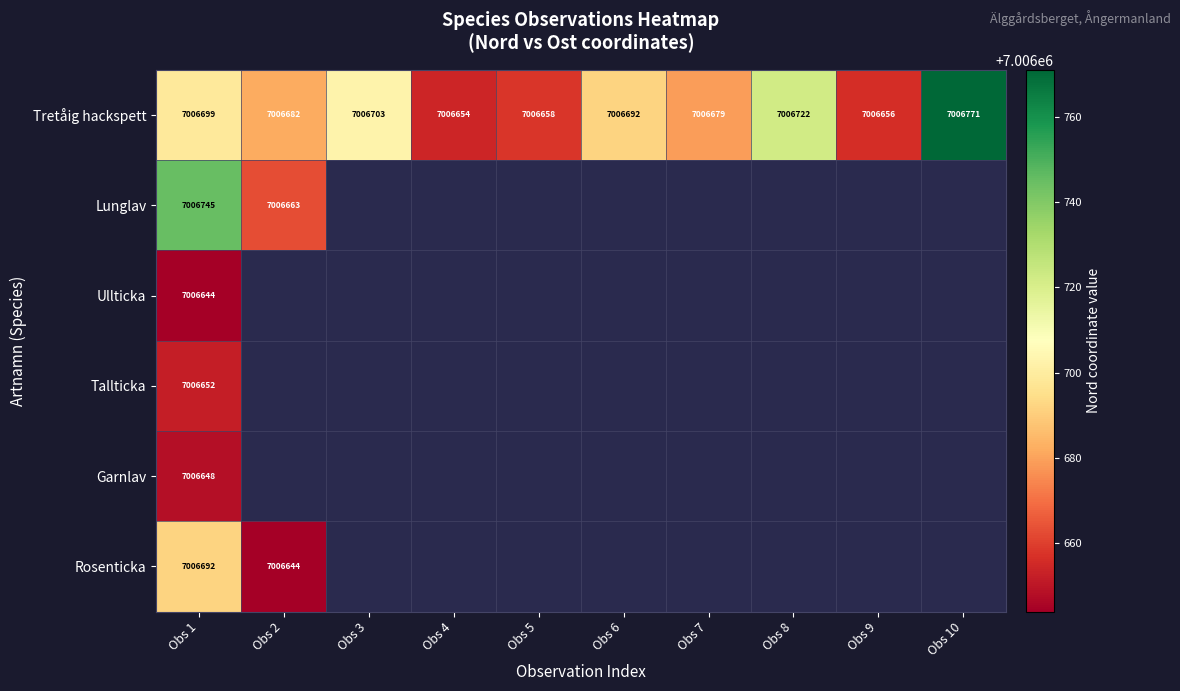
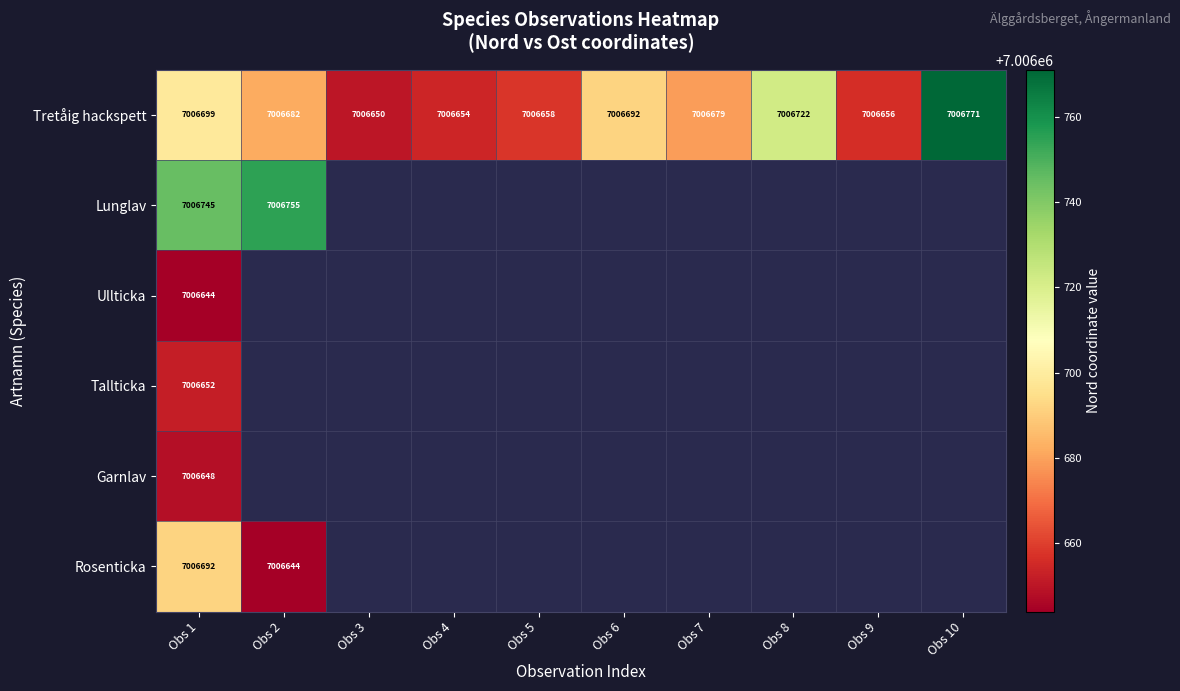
Tretåig hackspett, Obs 3: 7006703 -> 7006650
Lunglav, Obs 2: 7006663 -> 7006755
